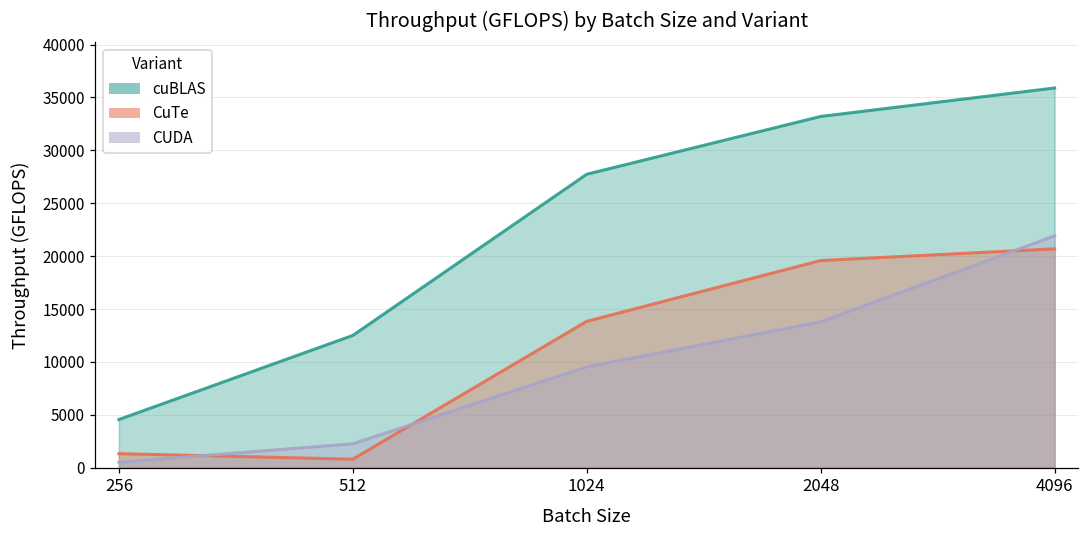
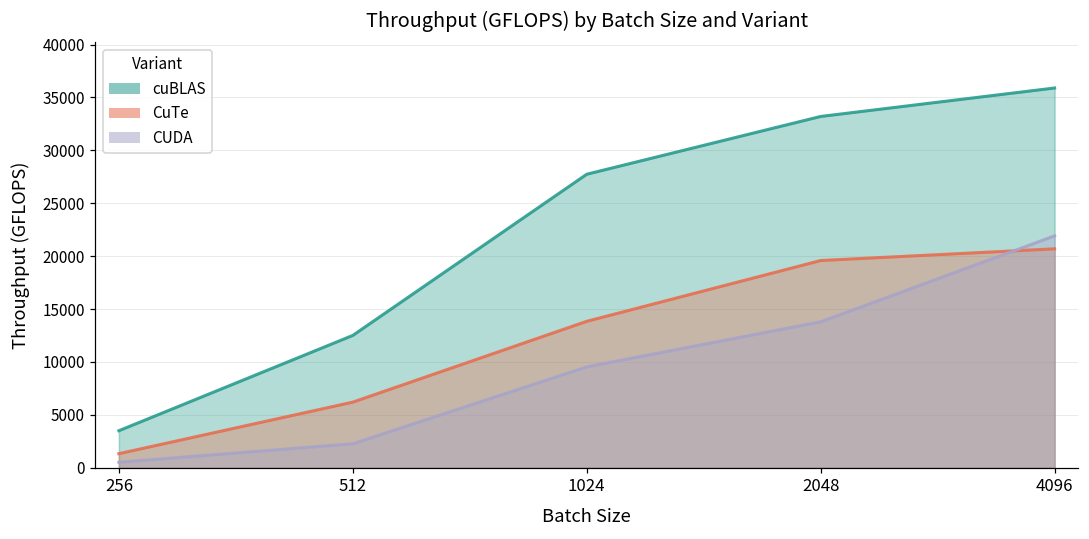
cuBLAS, 256: 5000 -> 3000
CuTe, 512: 1000 -> 6000
